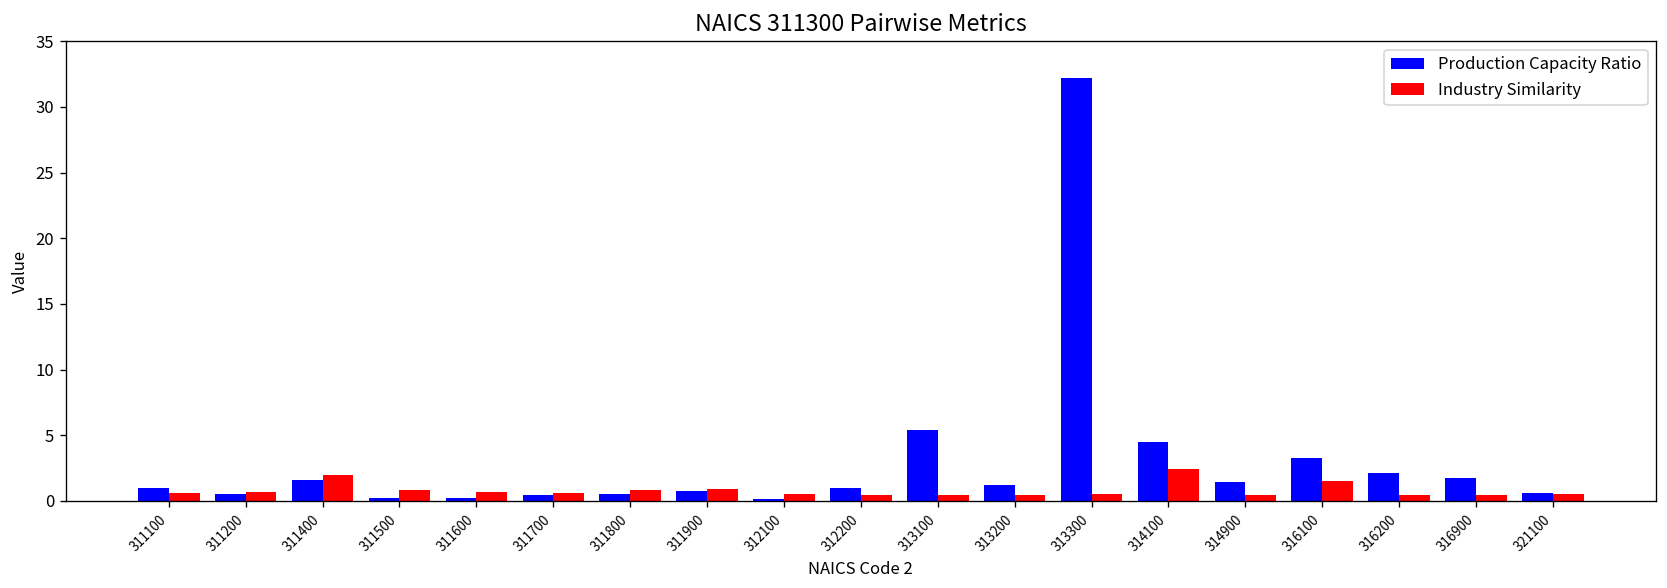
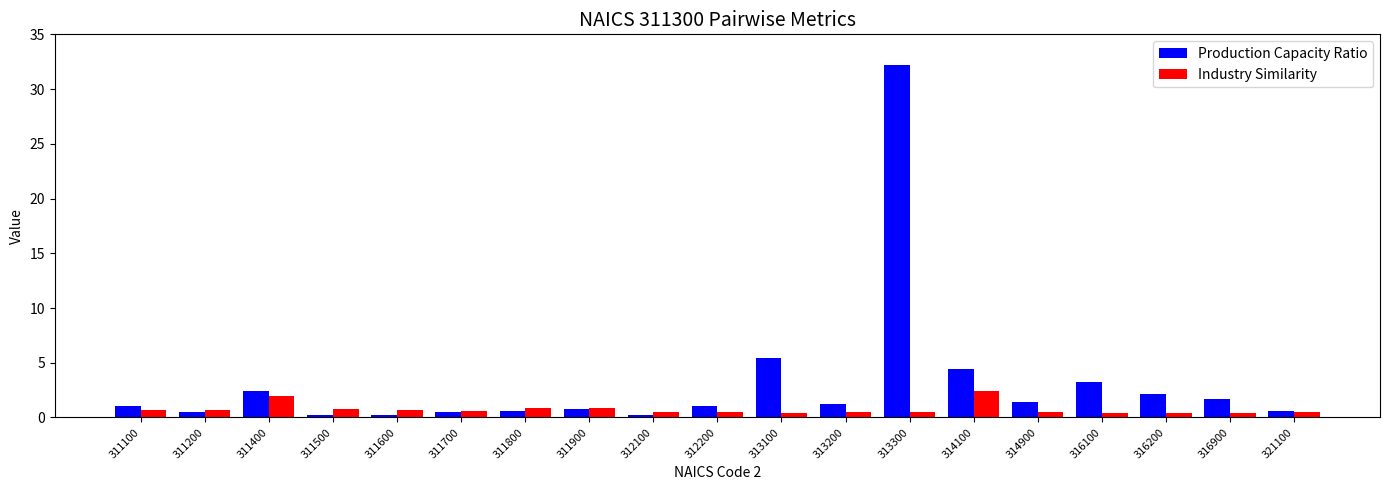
Production Capacity Ratio, 311400: 1.6 -> 2.4
Industry Similarity, 316100: 1.5 -> 0.4
